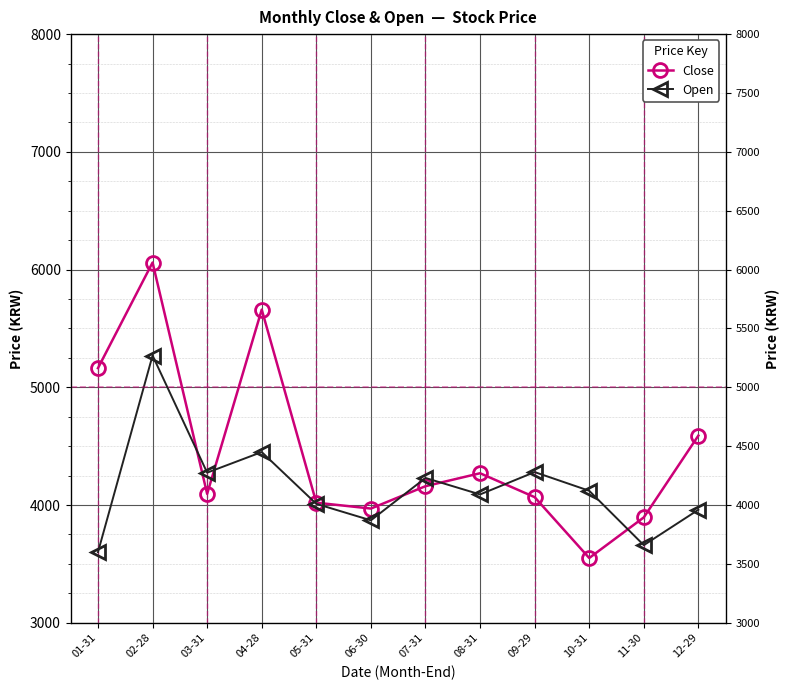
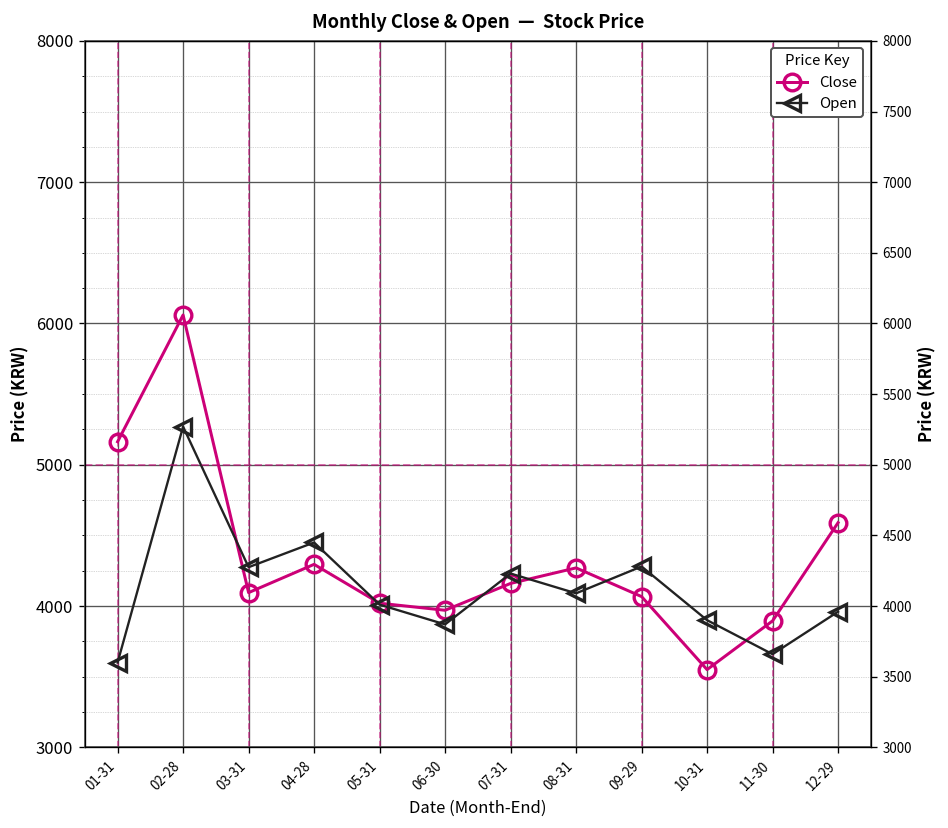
Close, 04-28: 5660 -> 4300
Open, 10-31: 4120 -> 3900
